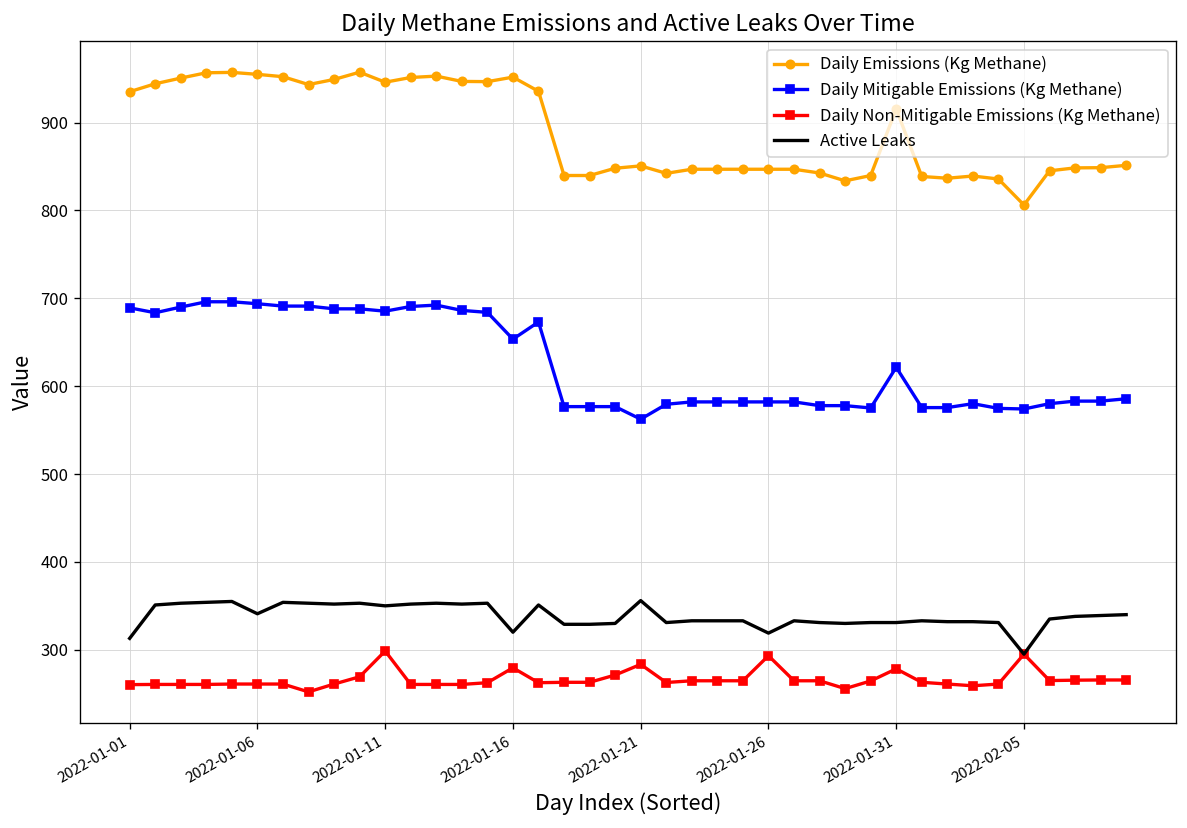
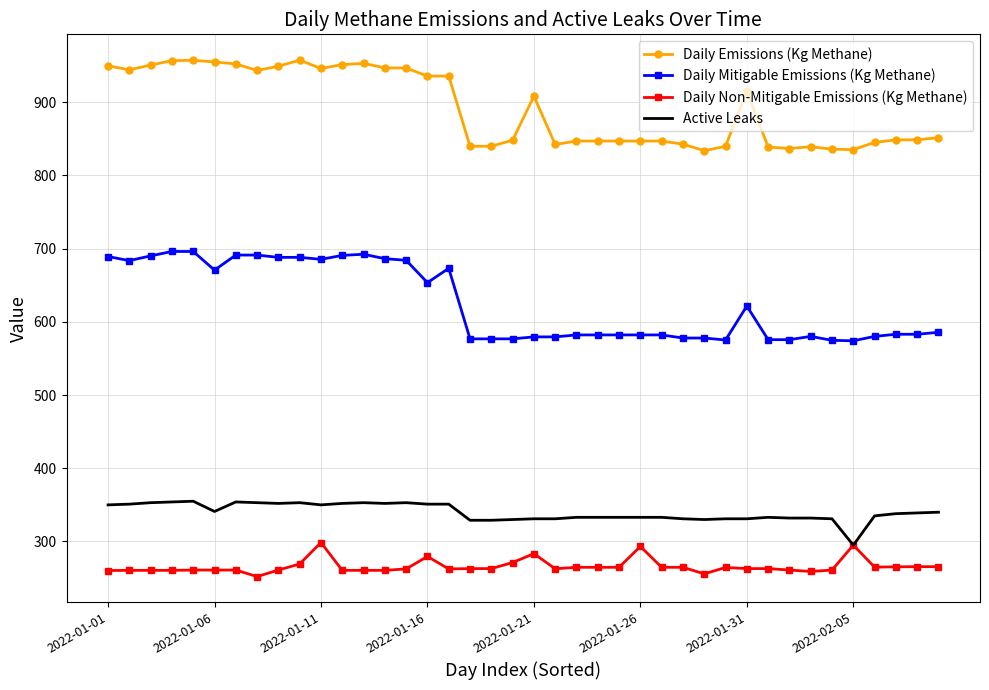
Daily Emissions (Kg Methane), 2022-01-01: 940 -> 950
Active Leaks, 2022-01-01: 310 -> 350
Daily Mitigable Emissions (Kg Methane), 2022-01-06: 690 -> 670
Daily Emissions (Kg Methane), 2022-01-16: 950 -> 940
Active Leaks, 2022-01-16: 320 -> 350
Daily Emissions (Kg Methane), 2022-01-21: 850 -> 910
Daily Mitigable Emissions (Kg Methane), 2022-01-21: 560 -> 580
Active Leaks, 2022-01-21: 360 -> 330
Active Leaks, 2022-01-26: 320 -> 330
Daily Non-Mitigable Emissions (Kg Methane), 2022-01-31: 280 -> 260
Daily Emissions (Kg Methane), 2022-02-05: 810 -> 840
